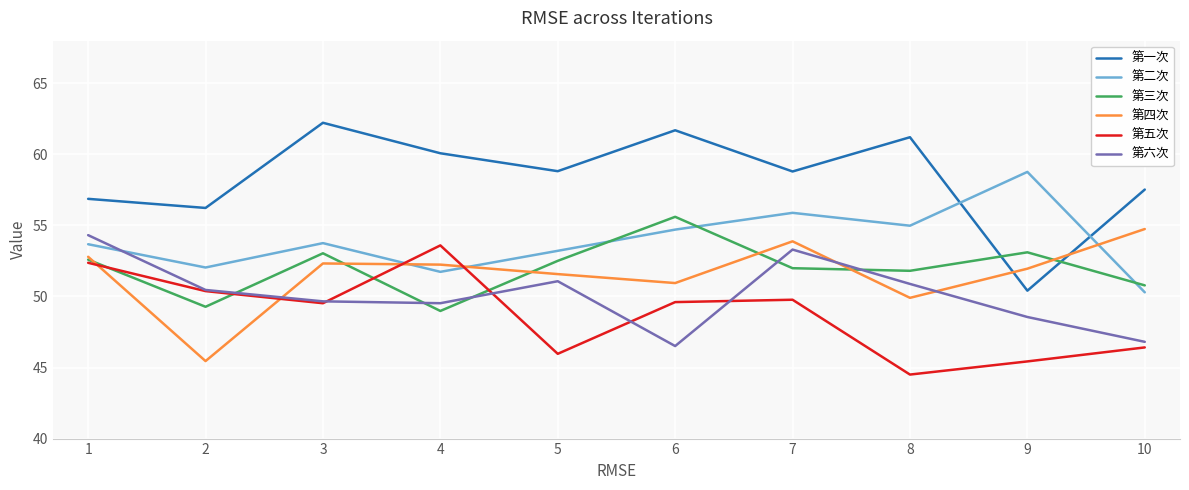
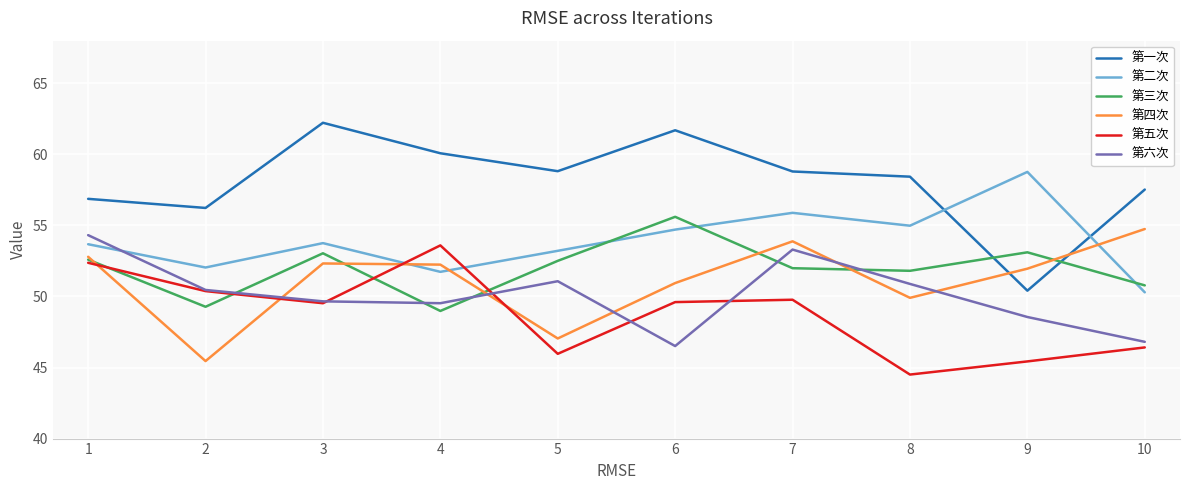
第四次, 5: 51.6 -> 47.0
第一次, 8: 61.2 -> 58.4
